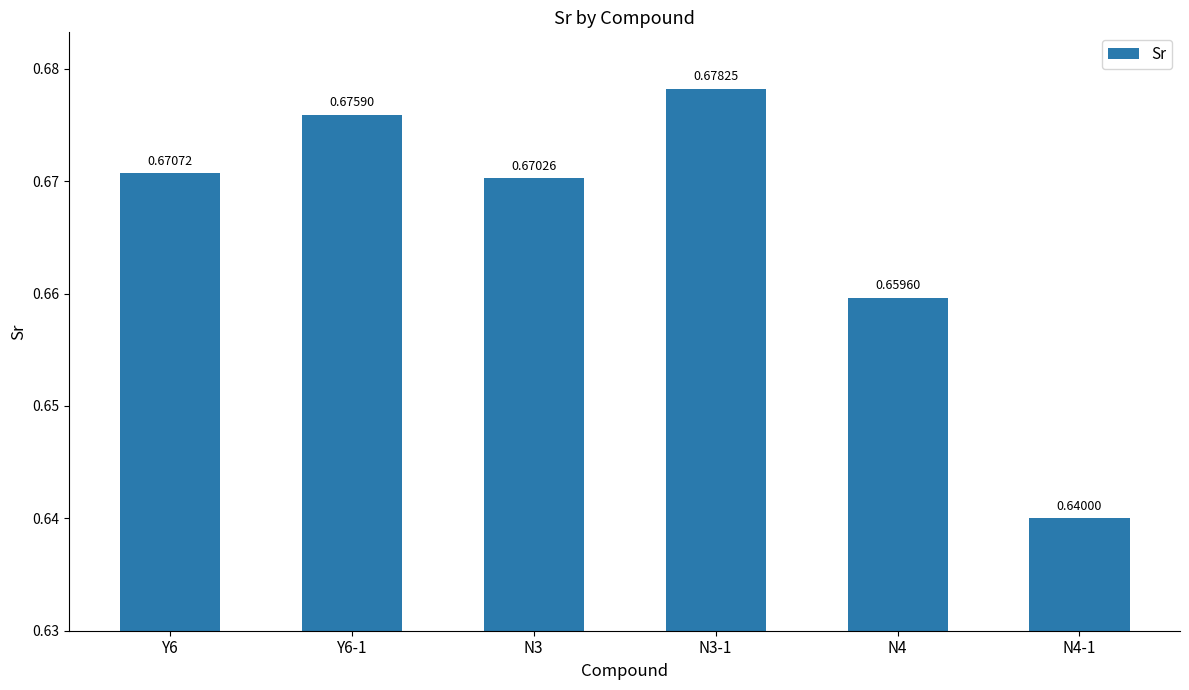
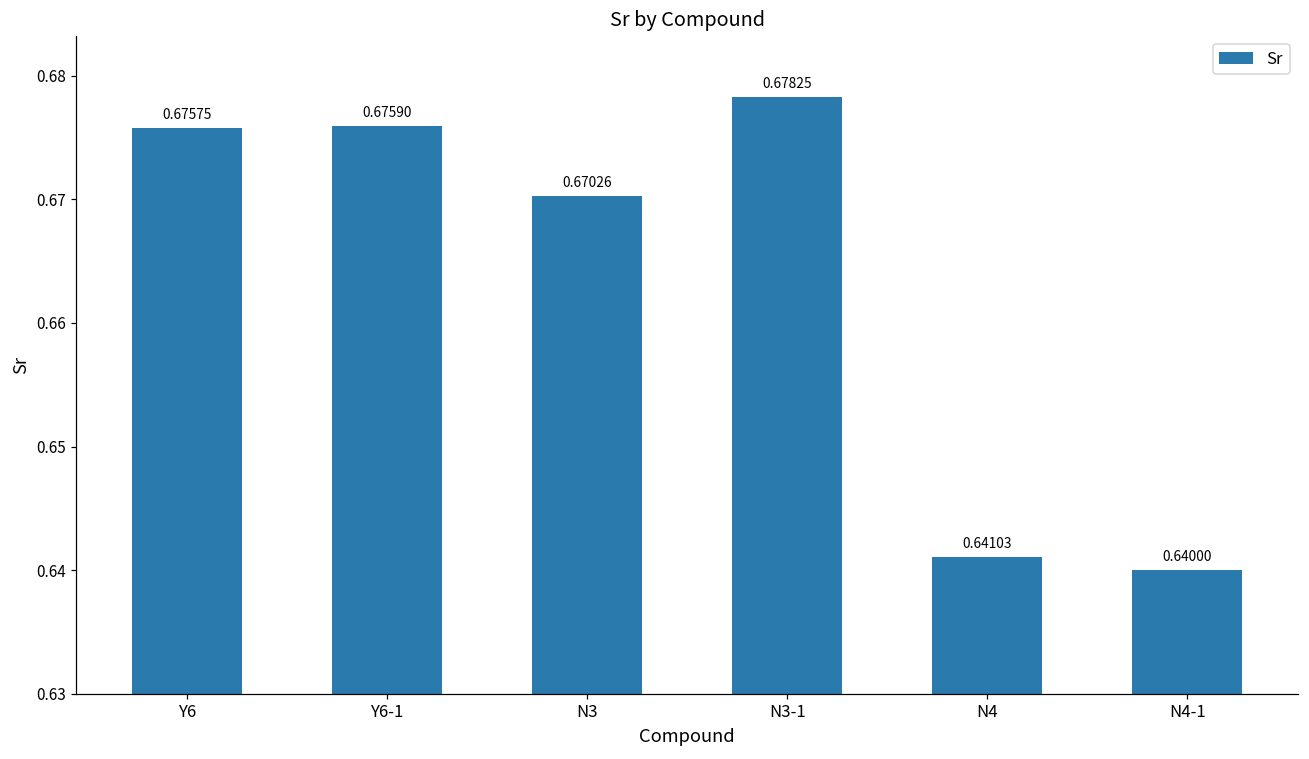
Y6: 0.67072 -> 0.67575
N4: 0.65960 -> 0.64103
